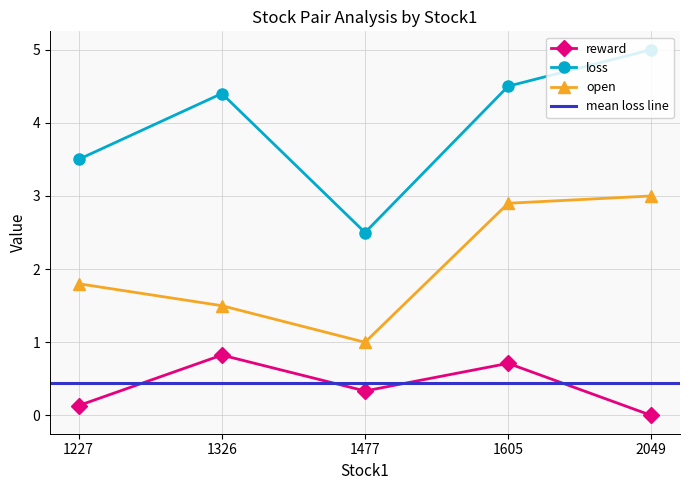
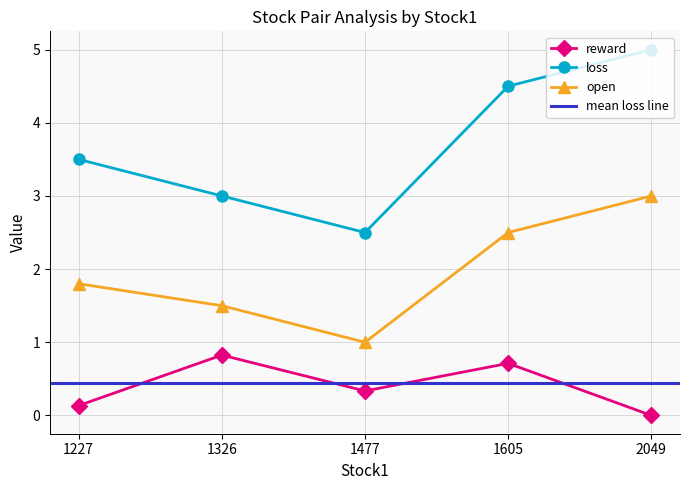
loss, 1326: 4.4 -> 3.0
open, 1605: 2.9 -> 2.5
